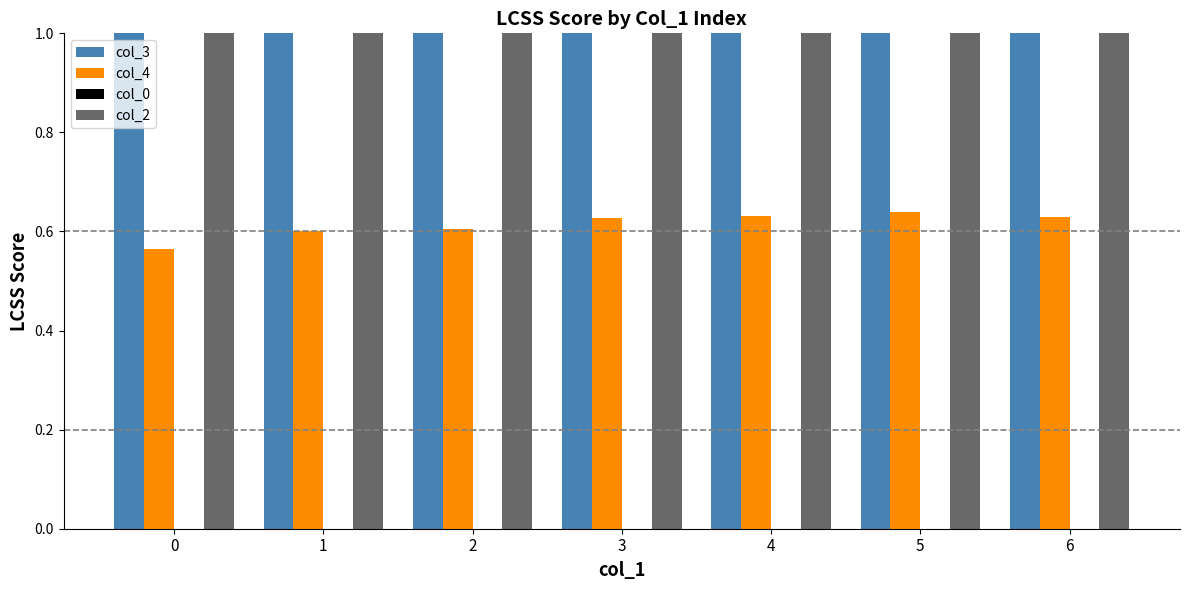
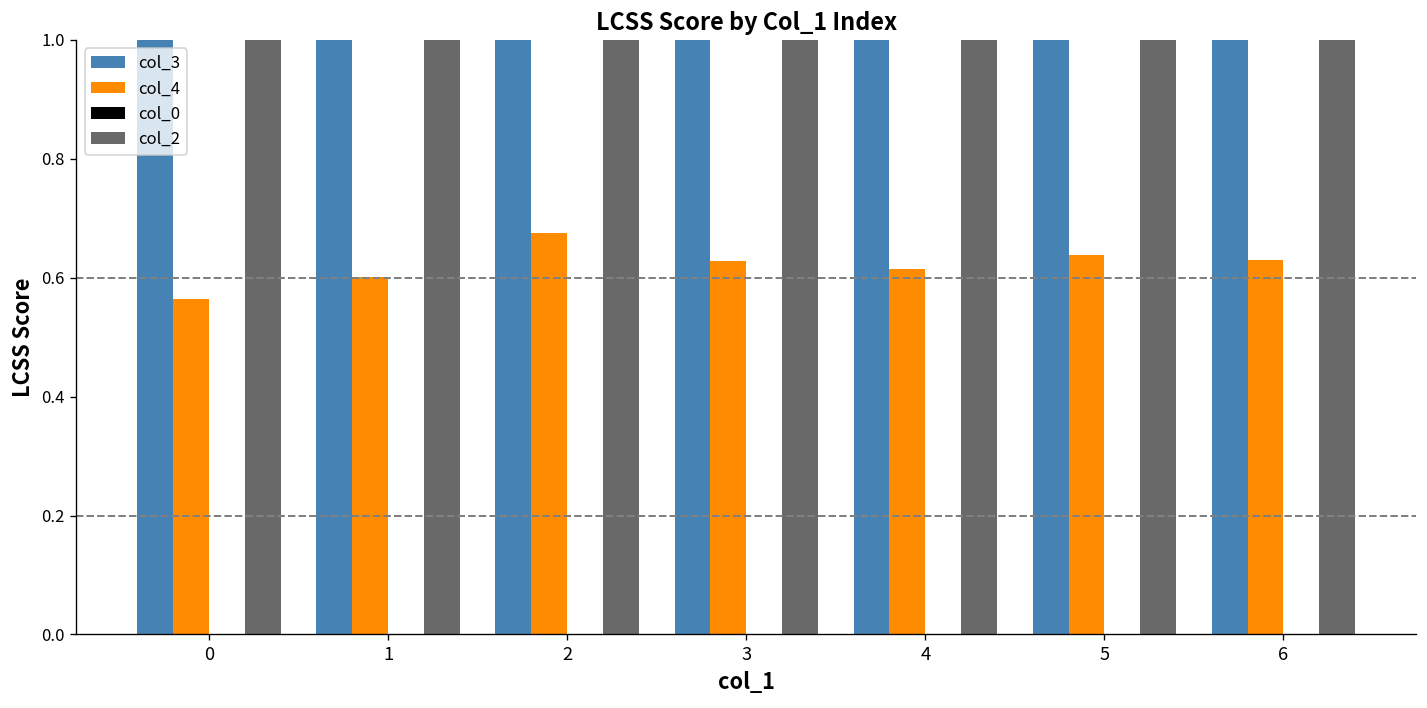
col_4, 2: 0.60 -> 0.68
col_4, 4: 0.63 -> 0.61
